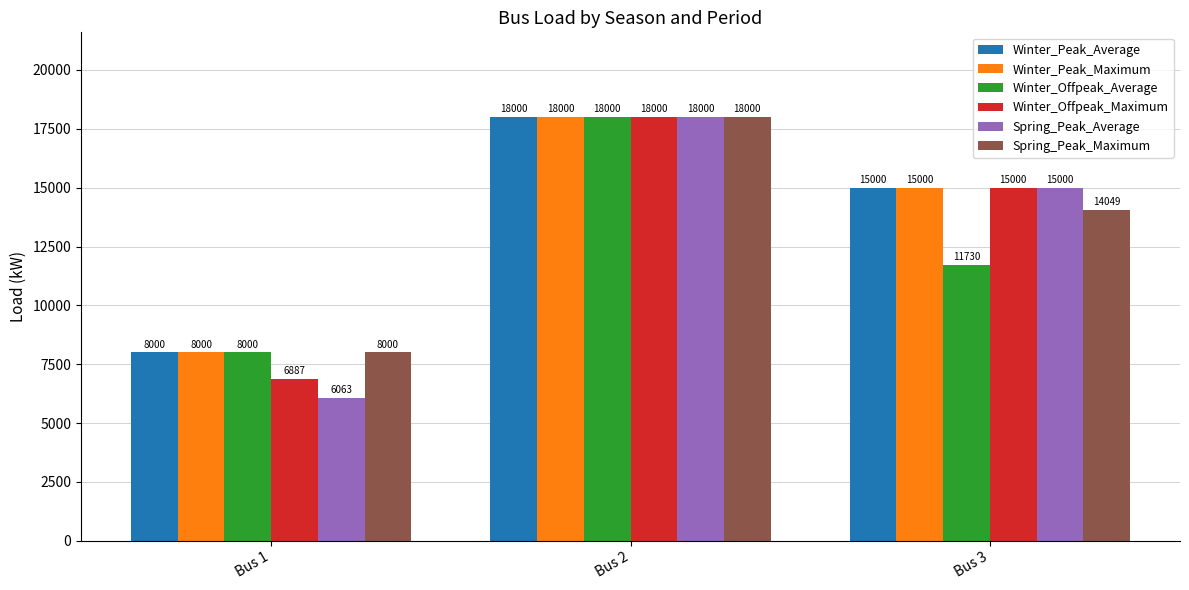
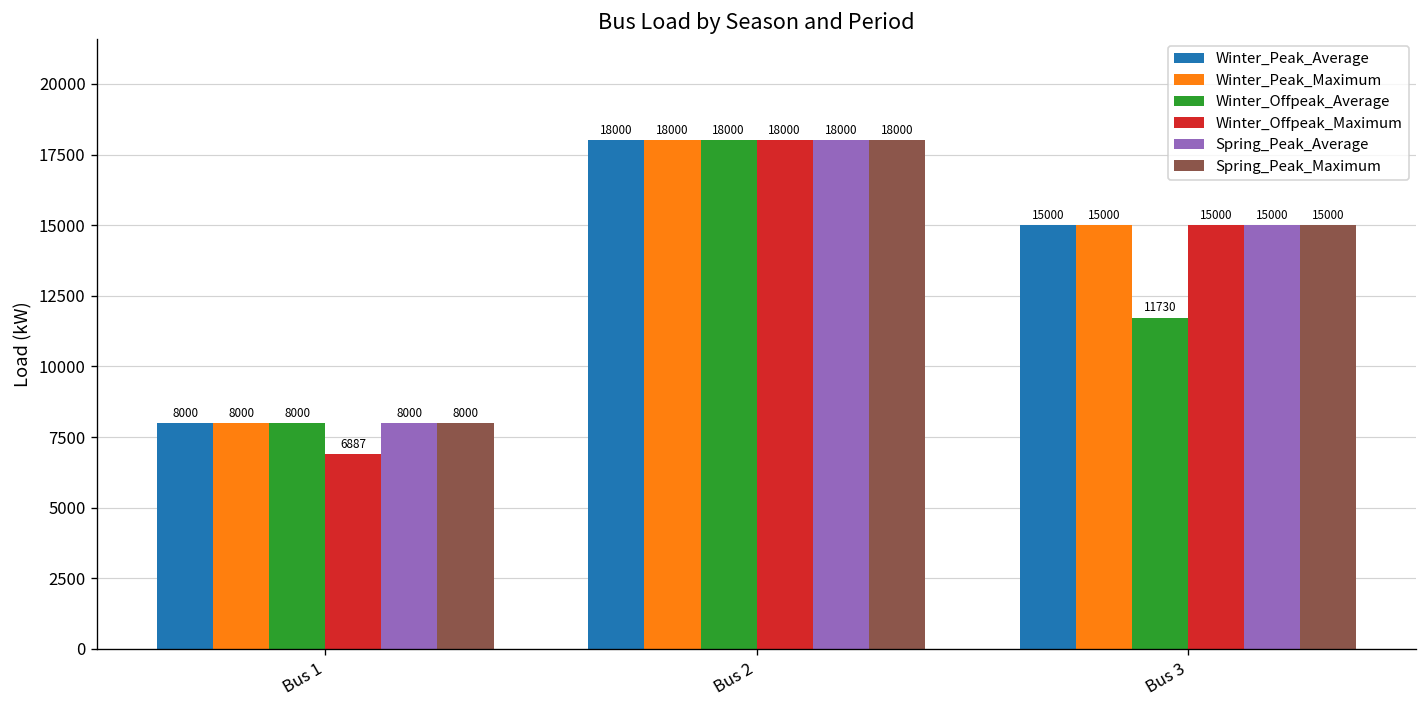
Spring_Peak_Average, Bus 1: 6063 -> 8000
Spring_Peak_Maximum, Bus 3: 14049 -> 15000
